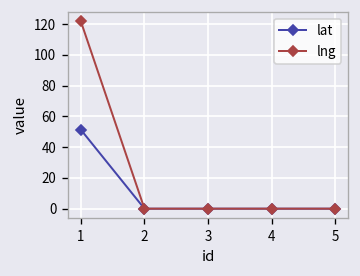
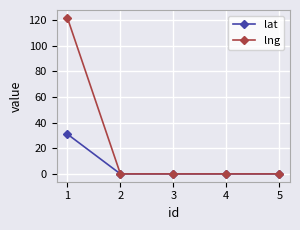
lat, 1: 51 -> 31
